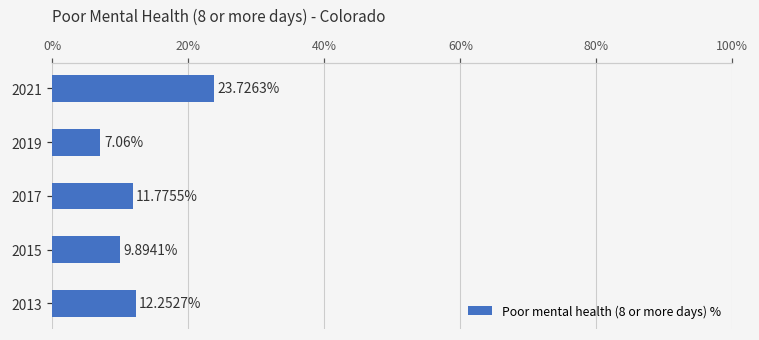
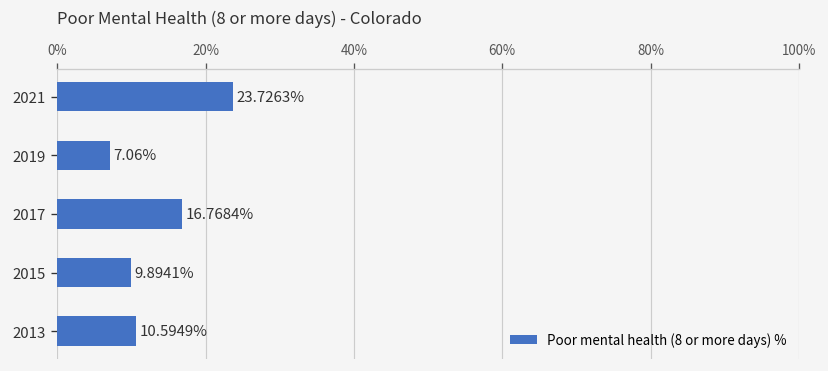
2017: 11.7755% -> 16.7684%
2013: 12.2527% -> 10.5949%
